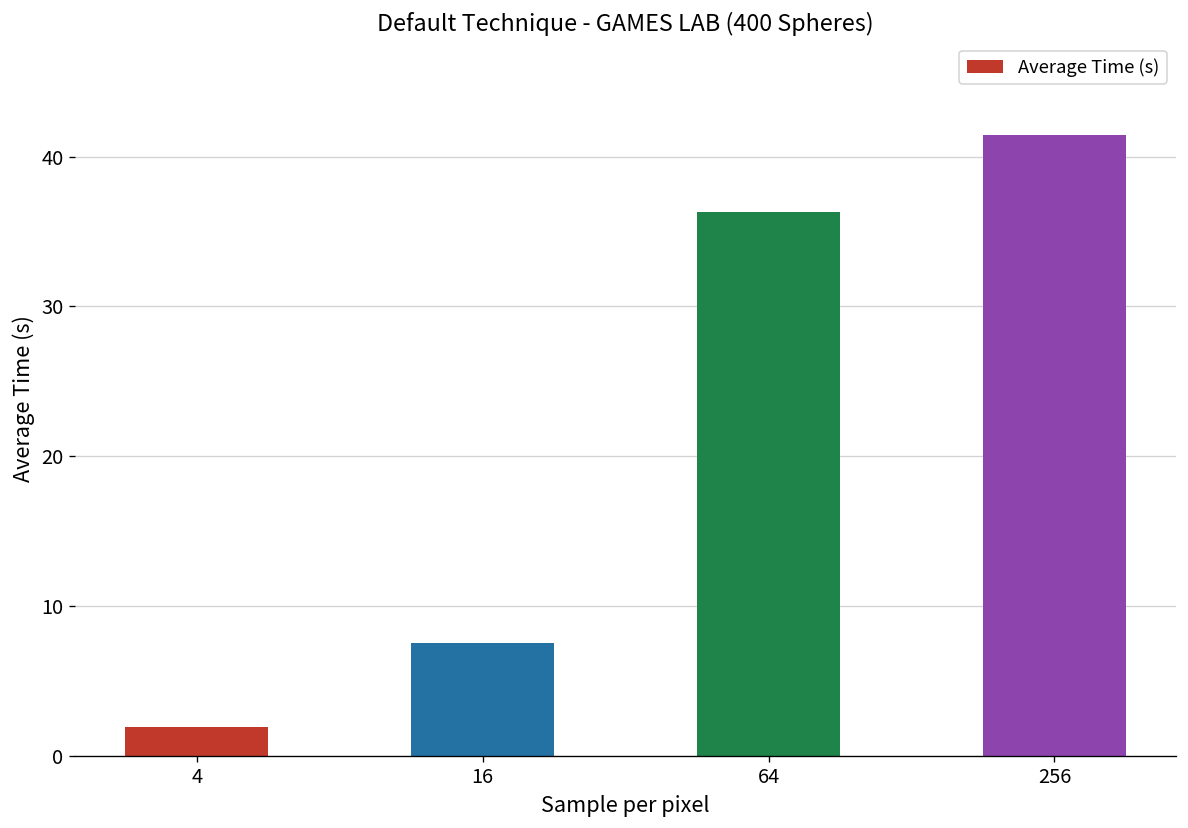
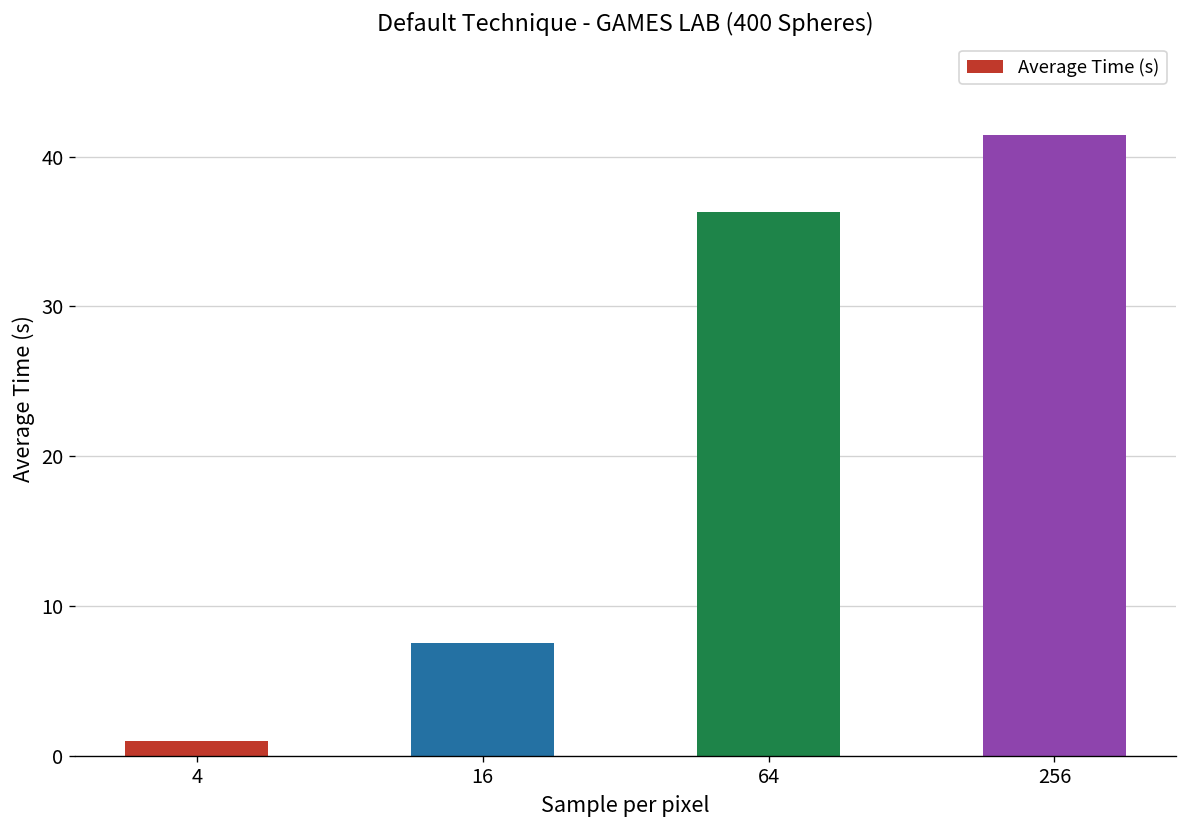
4: 1.9 -> 1.0
